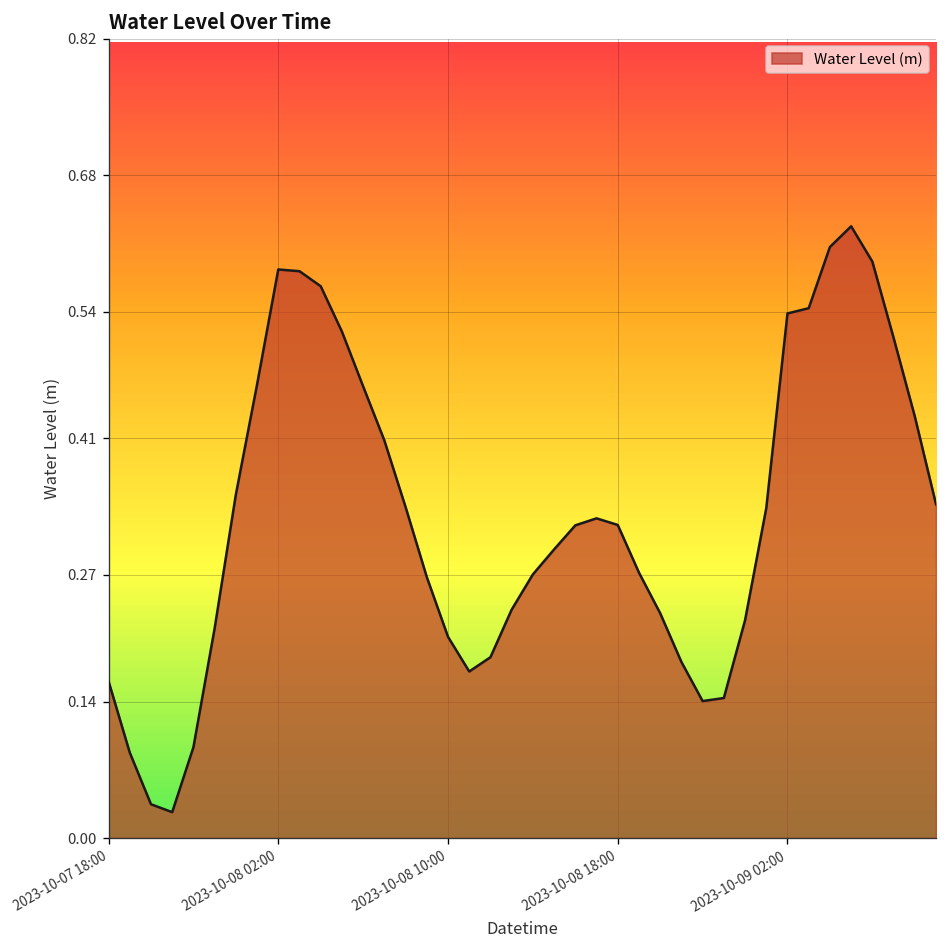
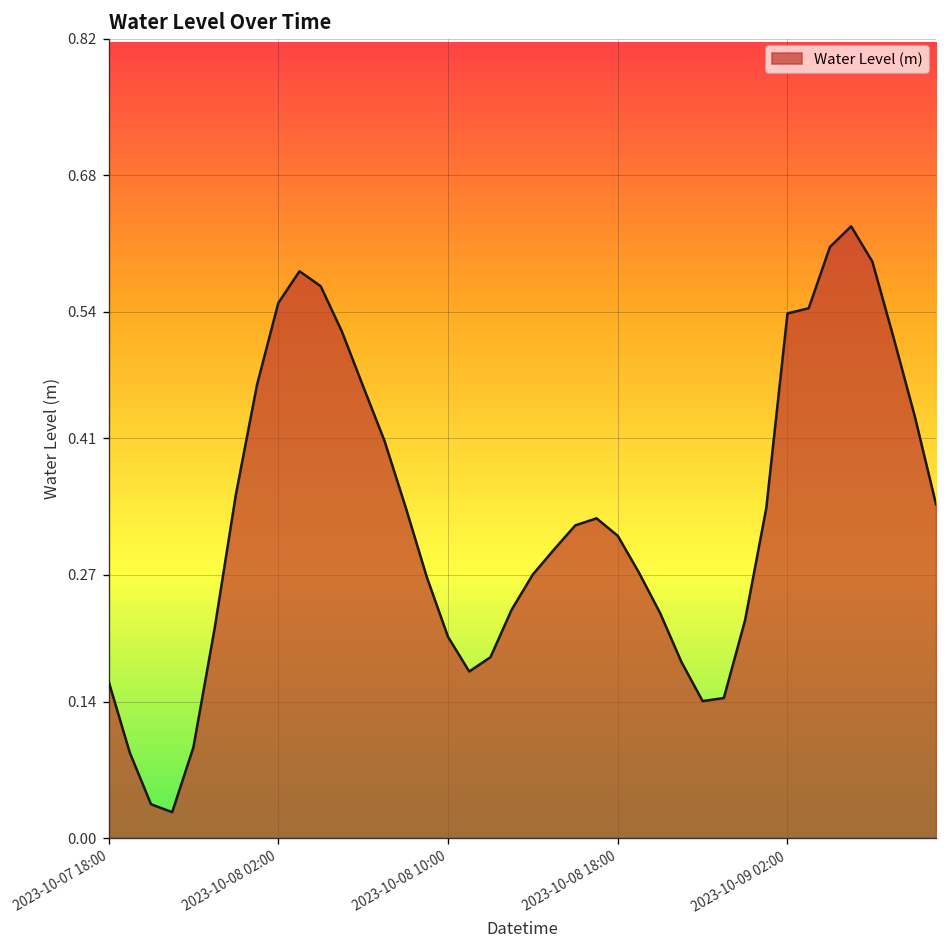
2023-10-08 02:00: 0.58 -> 0.55
2023-10-08 18:00: 0.32 -> 0.31
